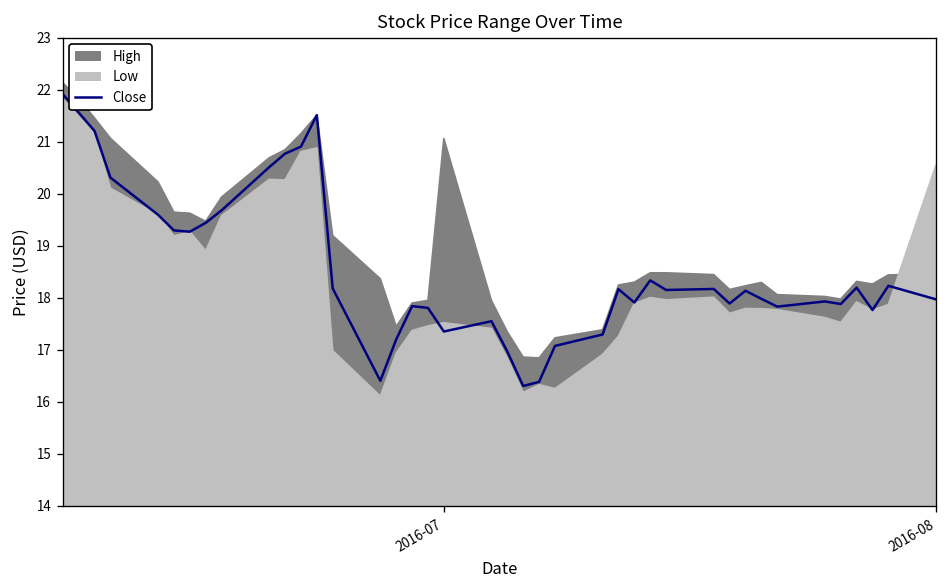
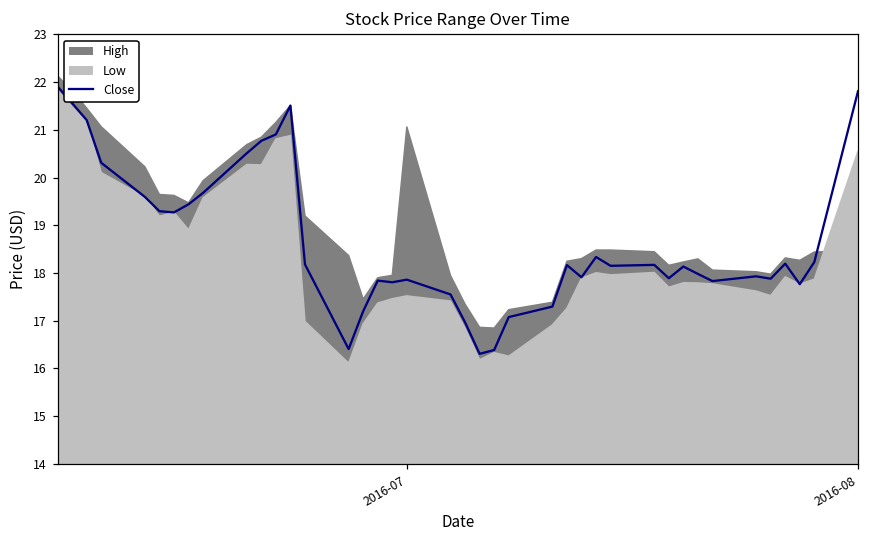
Close, 2016-07: 17.4 -> 17.9
Close, 2016-08: 18.0 -> 21.8
